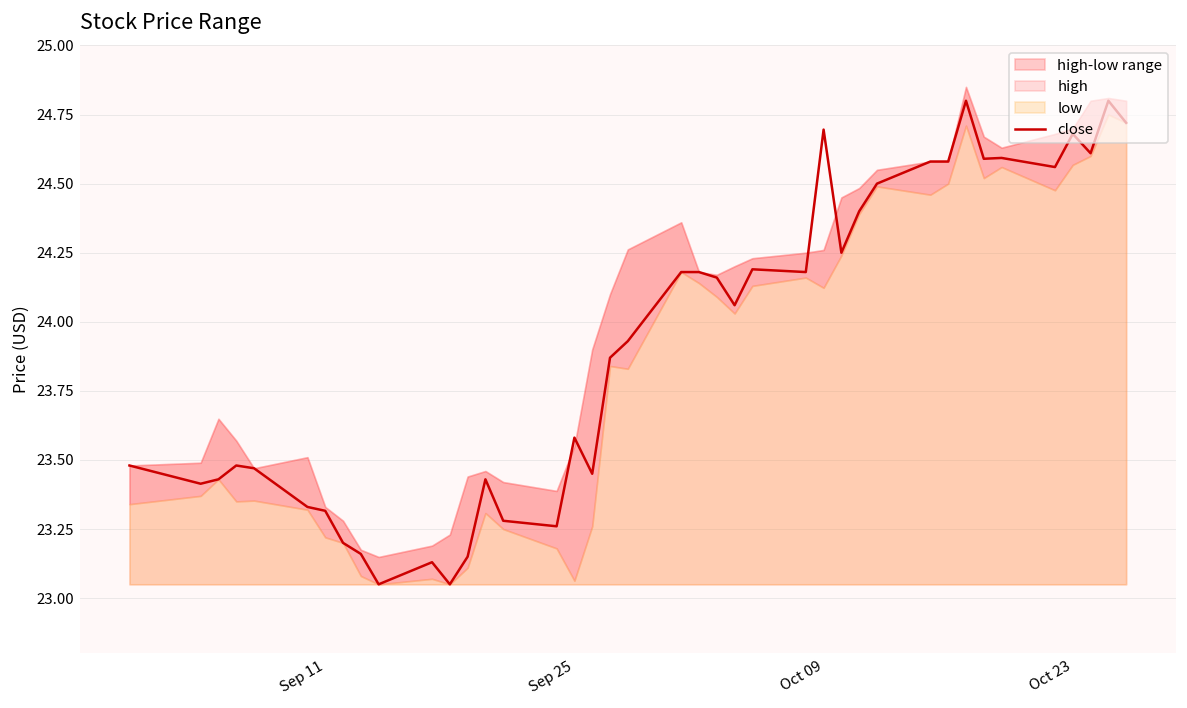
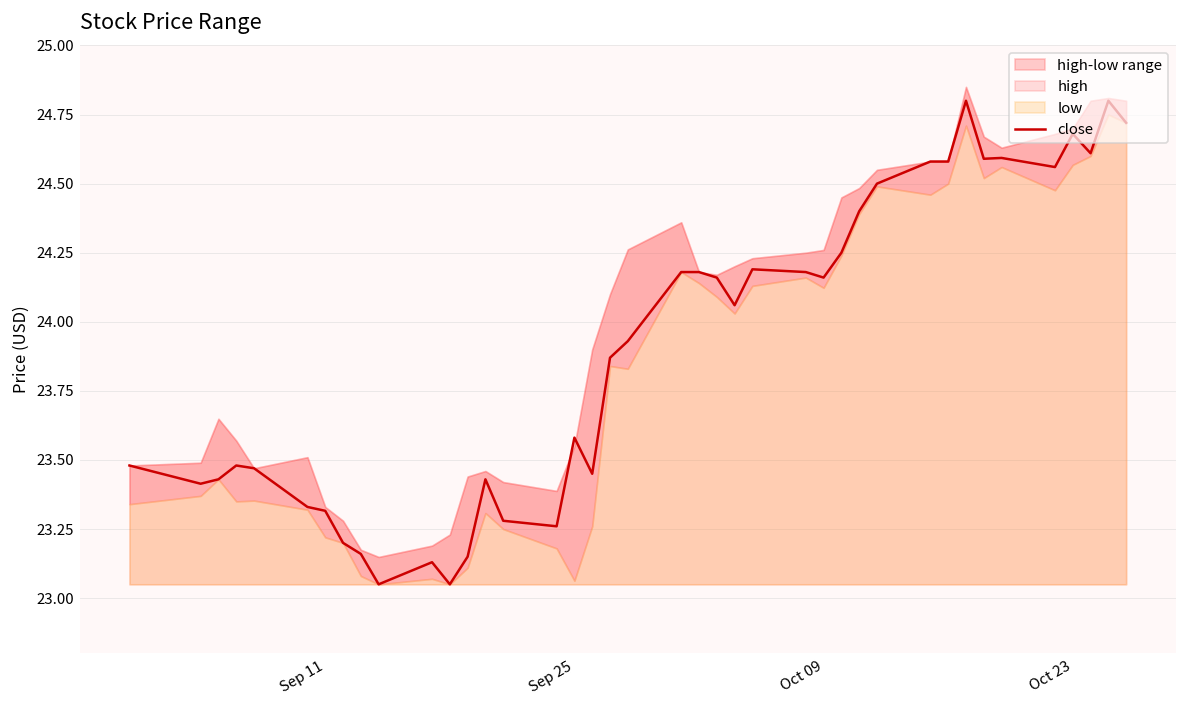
close, Oct 09: 24.70 -> 24.16
